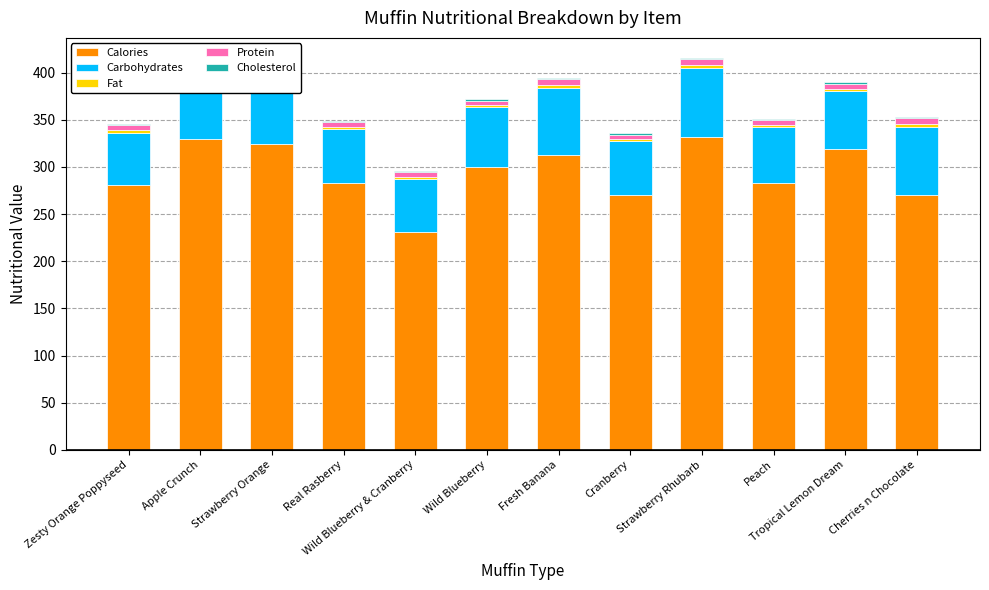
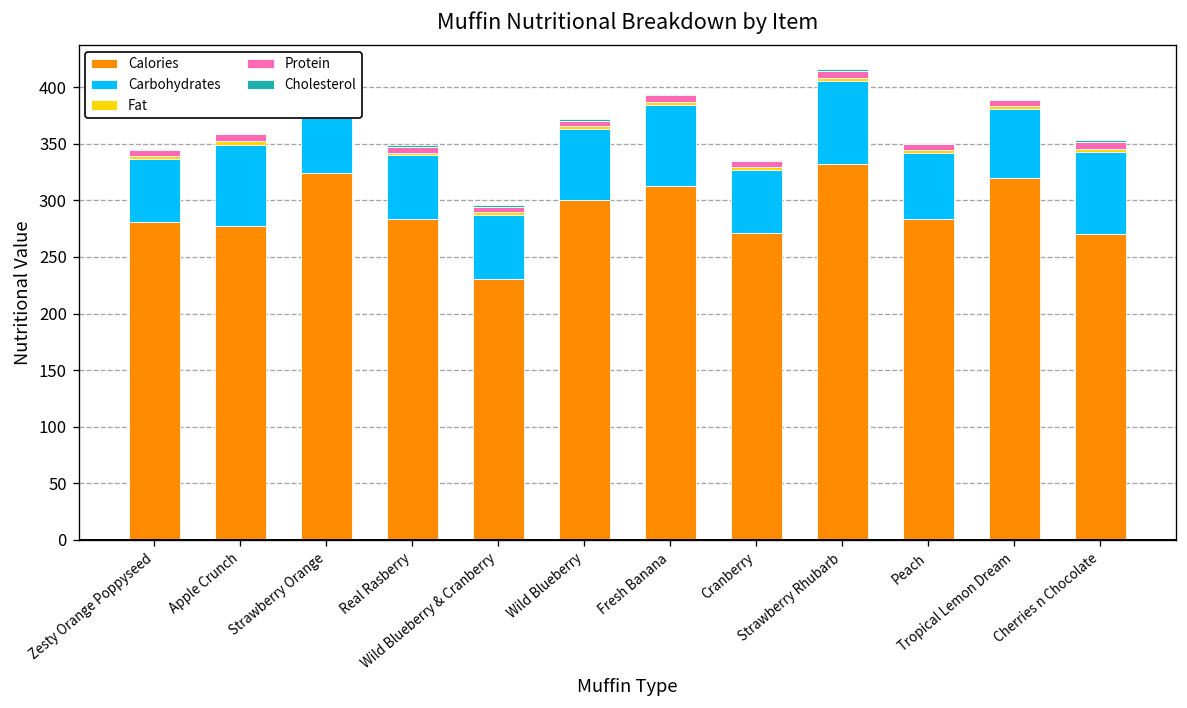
Calories, Apple Crunch: 330 -> 280
